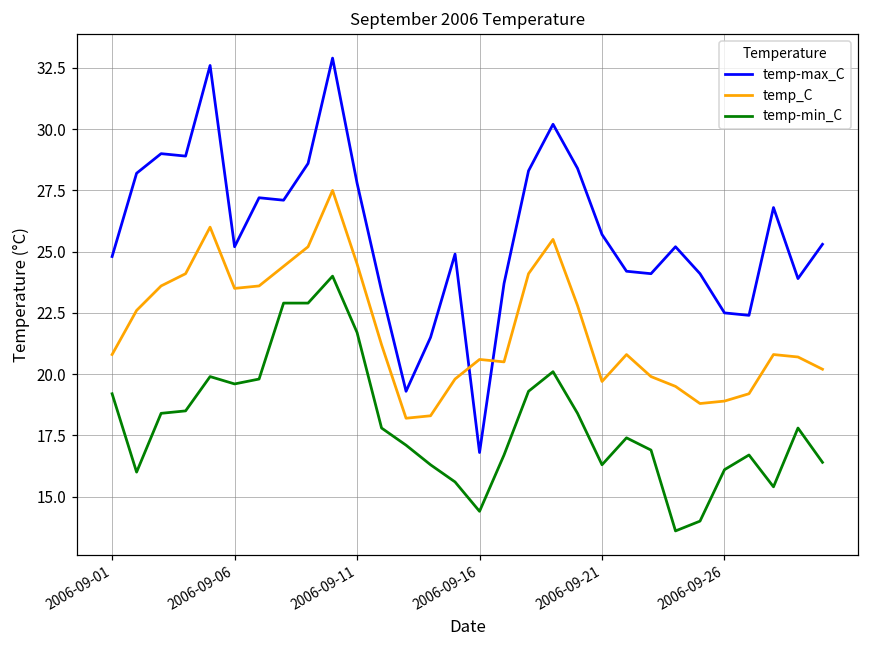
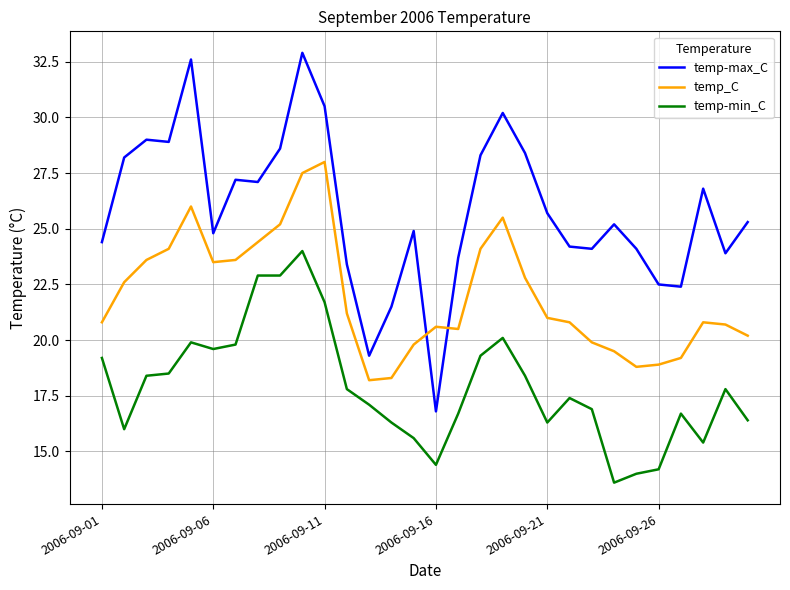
temp-max_C, 2006-09-01: 24.8 -> 24.4
temp-max_C, 2006-09-06: 25.2 -> 24.8
temp-max_C, 2006-09-11: 27.8 -> 30.5
temp_C, 2006-09-11: 24.5 -> 28.0
temp_C, 2006-09-21: 19.7 -> 21.0
temp-min_C, 2006-09-26: 16.1 -> 14.2
